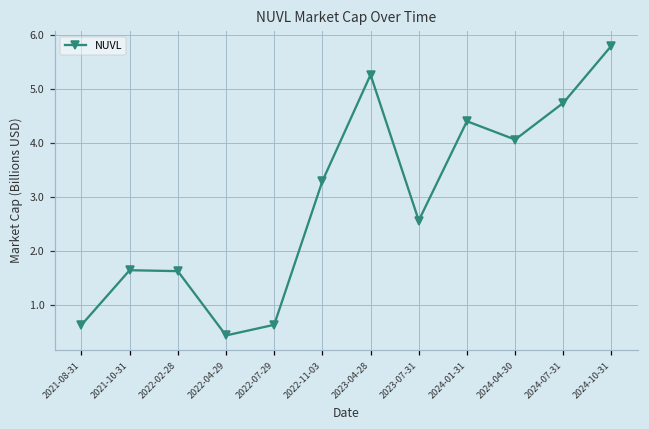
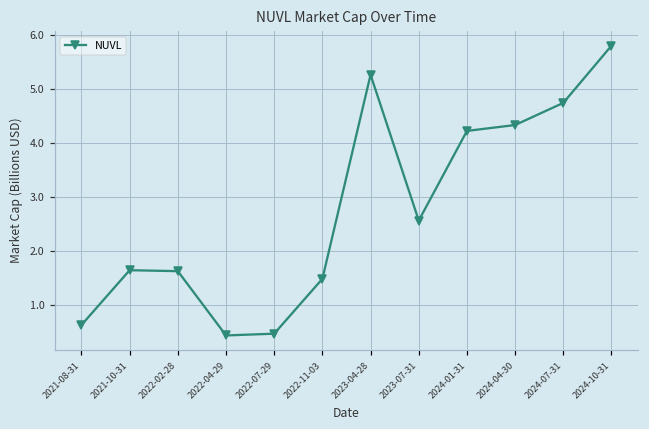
2022-07-29: 0.6 -> 0.5
2022-11-03: 3.3 -> 1.5
2024-01-31: 4.4 -> 4.2
2024-04-30: 4.1 -> 4.3
